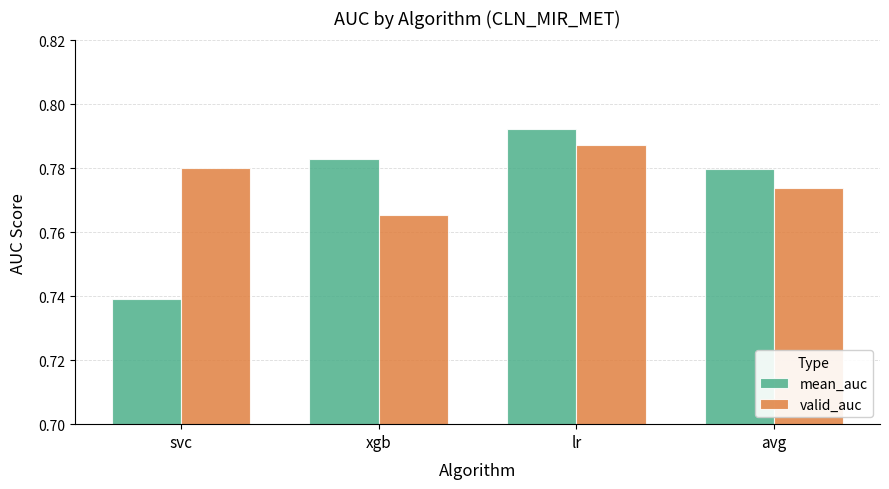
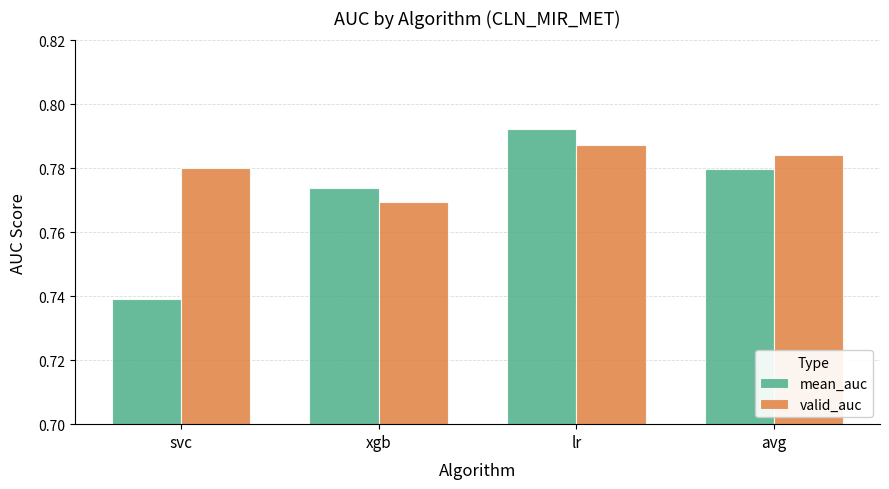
mean_auc, xgb: 0.783 -> 0.774
valid_auc, xgb: 0.765 -> 0.769
valid_auc, avg: 0.774 -> 0.784
